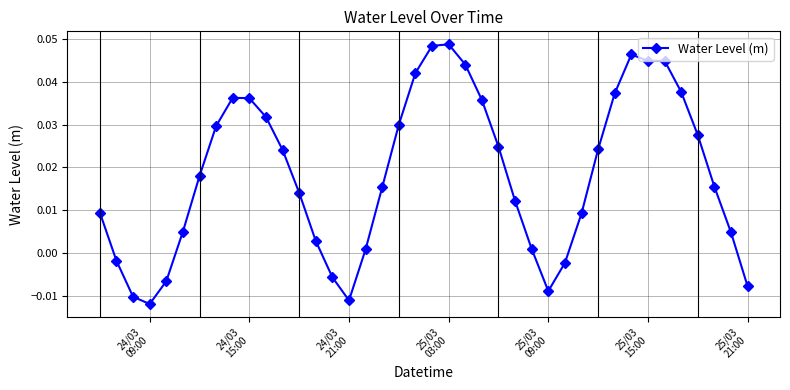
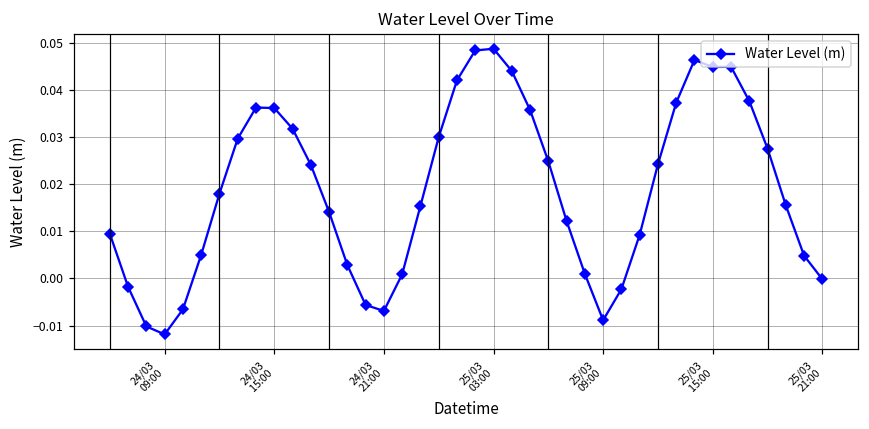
24/03 21:00: -0.011 -> -0.007
25/03 21:00: -0.008 -> 0.000
